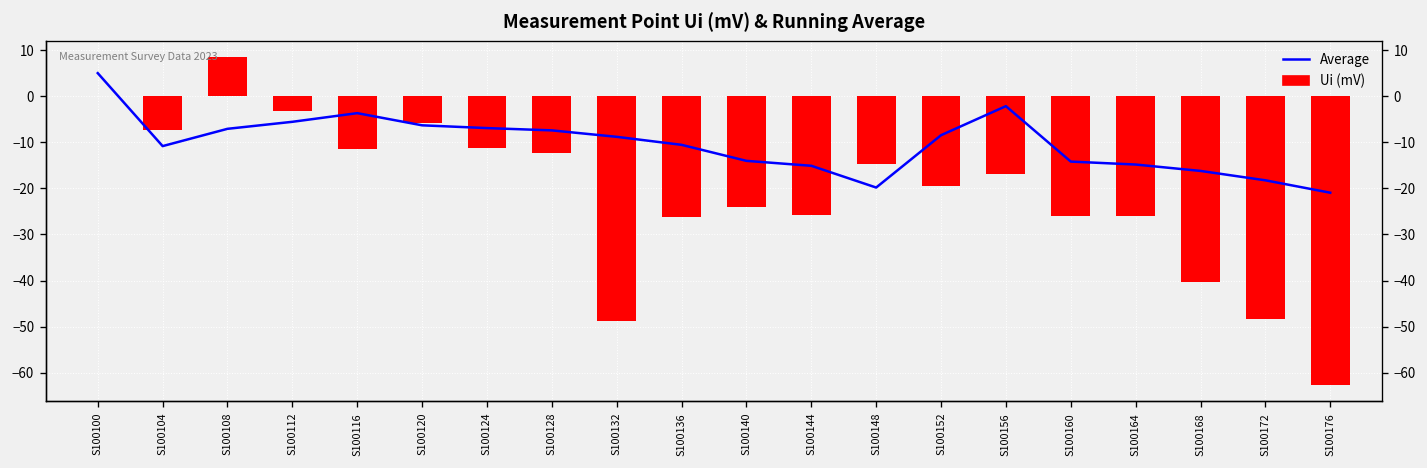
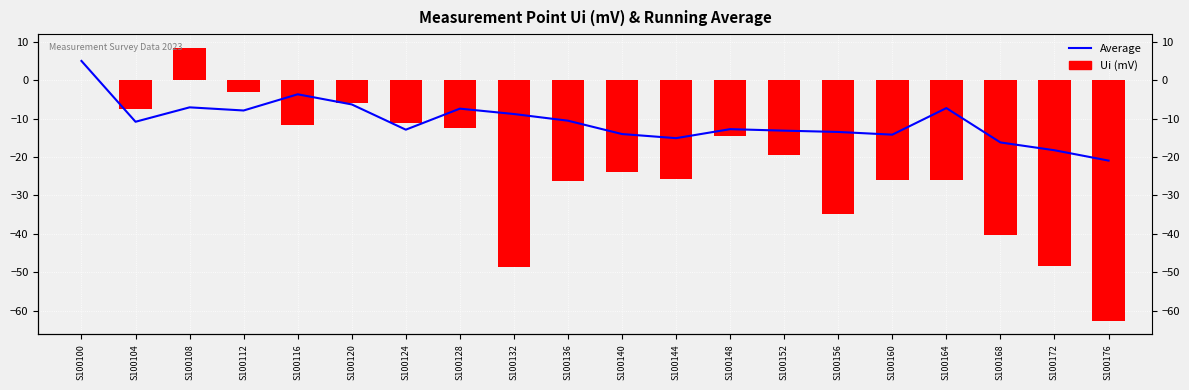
Average, S100112: -6 -> -8
Average, S100124: -7 -> -13
Average, S100148: -20 -> -13
Average, S100152: -8 -> -13
Ui (mV), S100156: -17 -> -35
Average, S100156: -2 -> -13
Average, S100164: -15 -> -7
